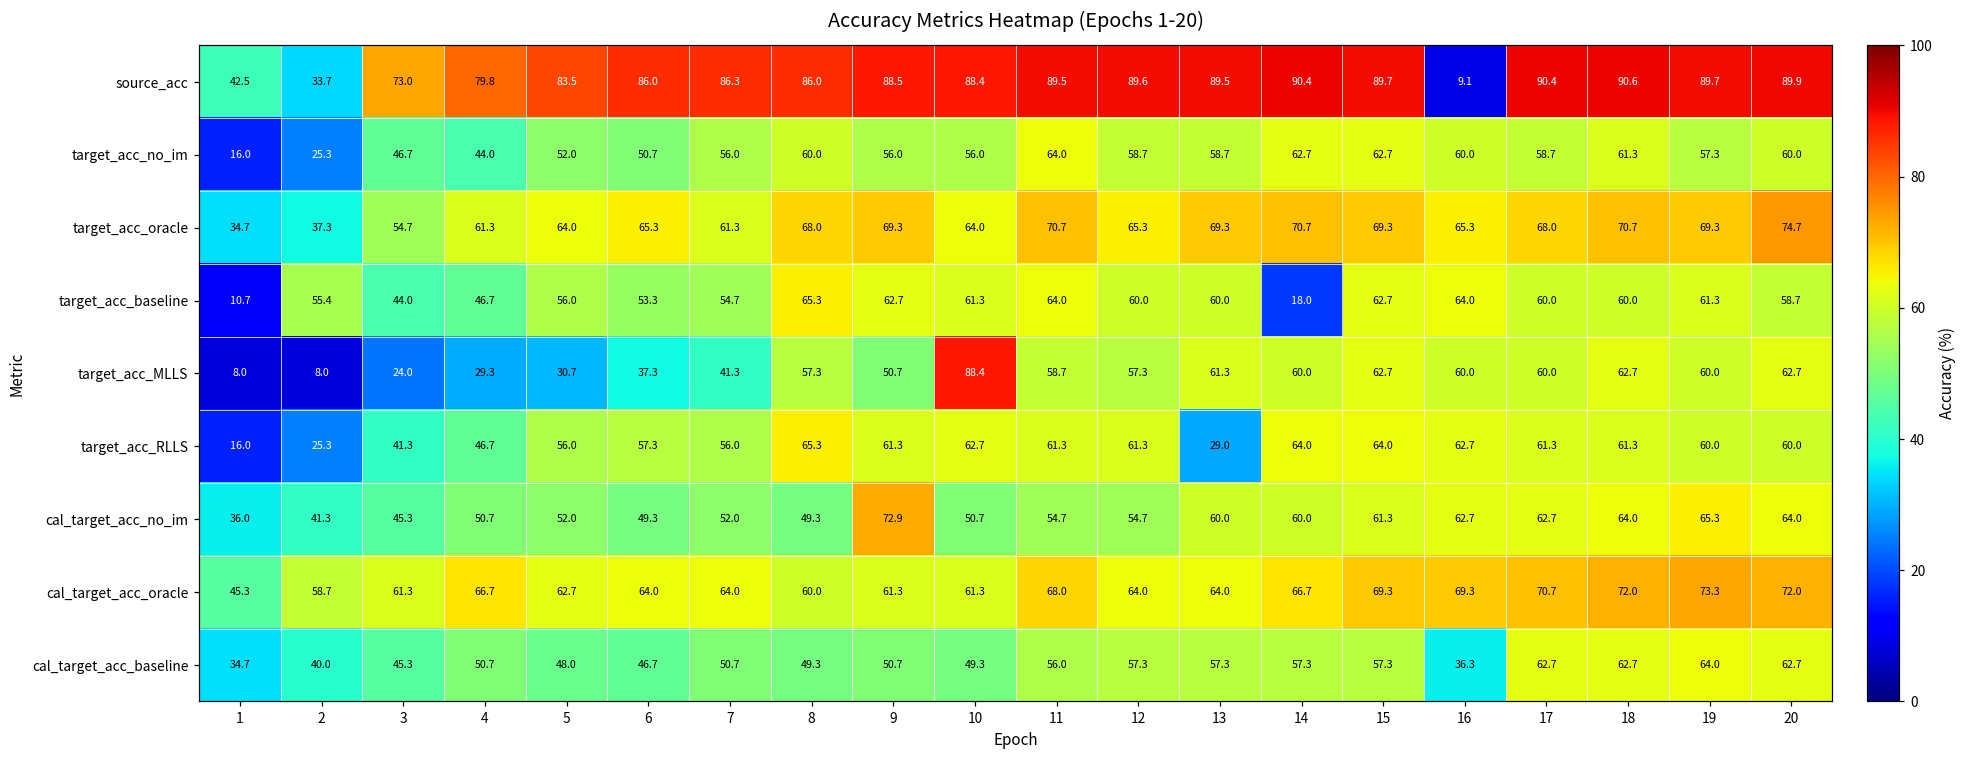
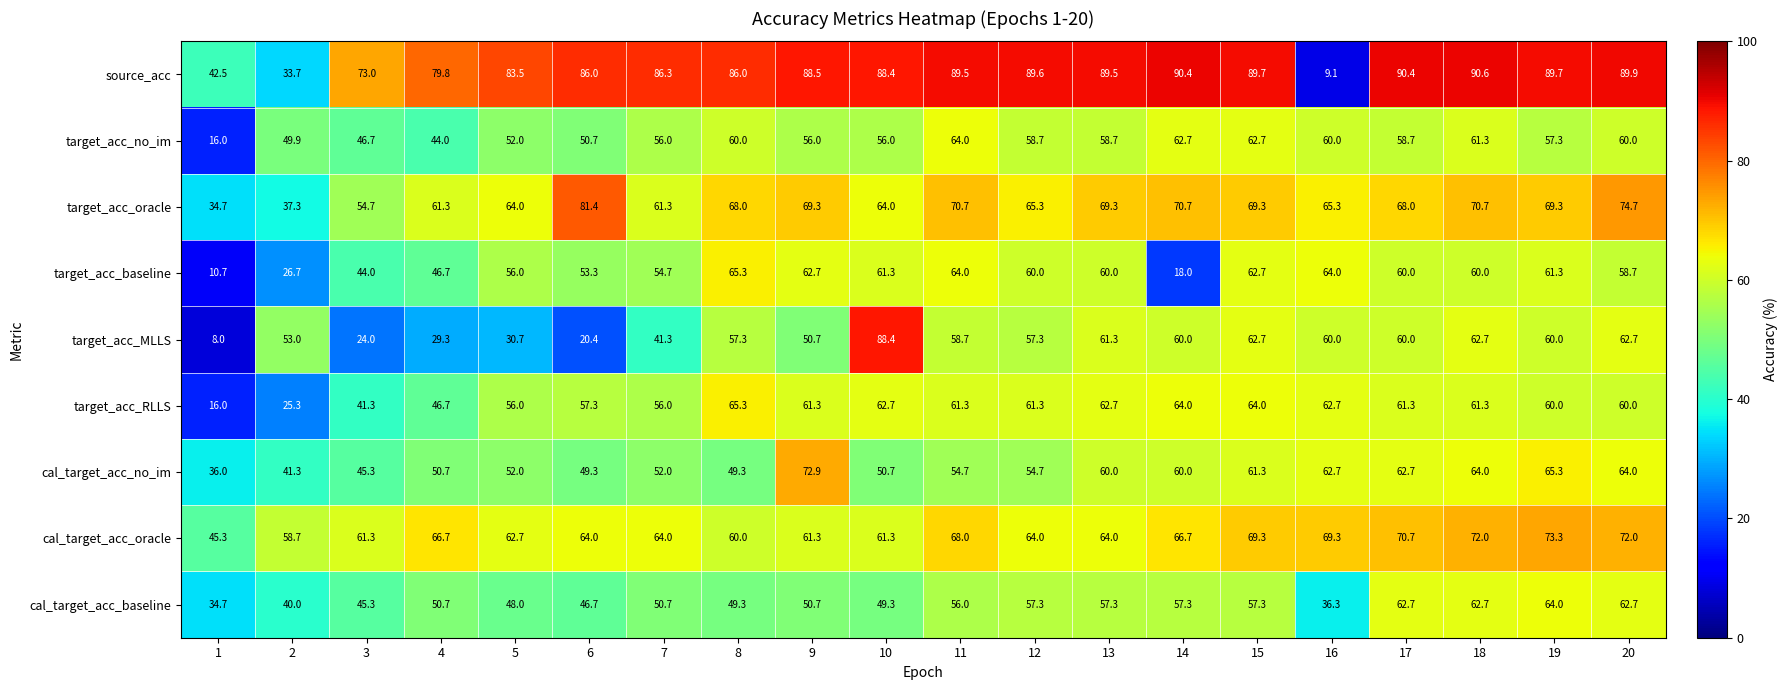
target_acc_no_im, 2: 25.3 -> 49.9
target_acc_oracle, 6: 65.3 -> 81.4
target_acc_baseline, 2: 55.4 -> 26.7
target_acc_MLLS, 2: 8.0 -> 53.0
target_acc_MLLS, 6: 37.3 -> 20.4
target_acc_RLLS, 13: 29.0 -> 62.7
